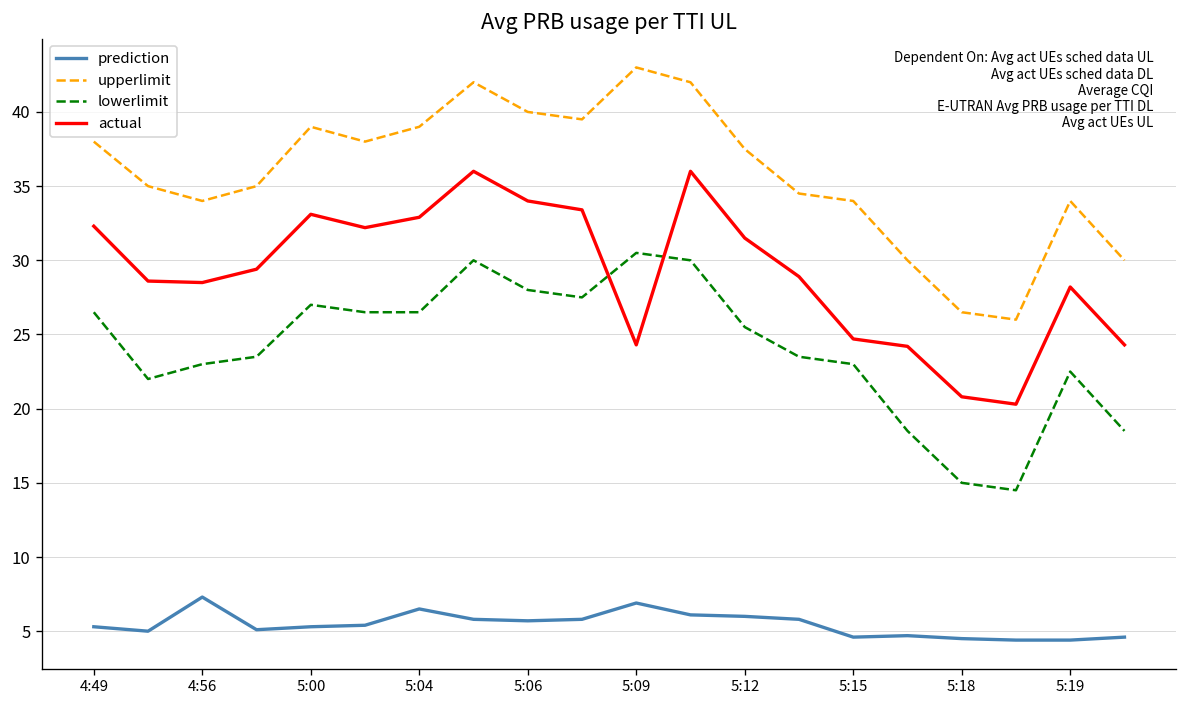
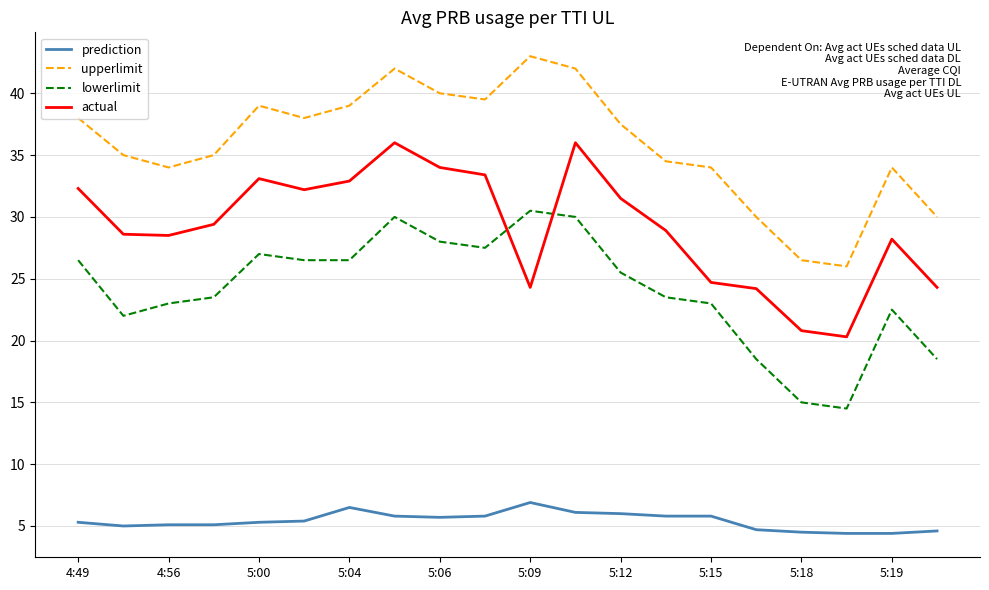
prediction, 4:56: 7.3 -> 5.1
prediction, 5:15: 4.6 -> 5.8
